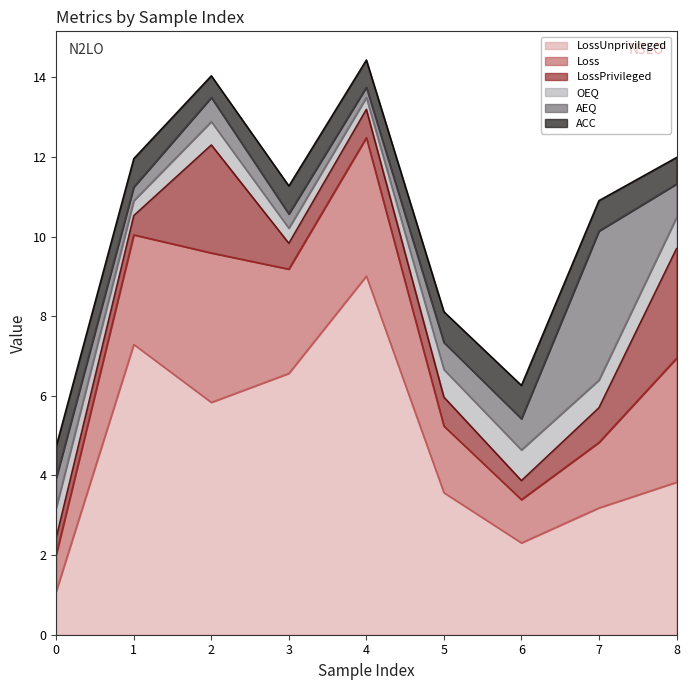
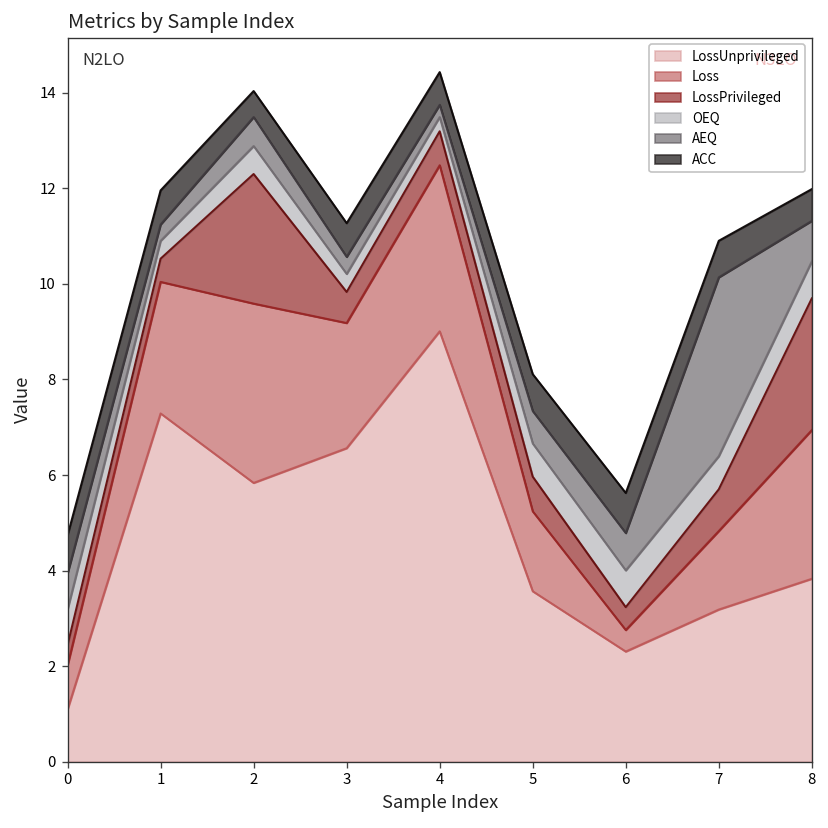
Loss, 6: 1.1 -> 0.5
